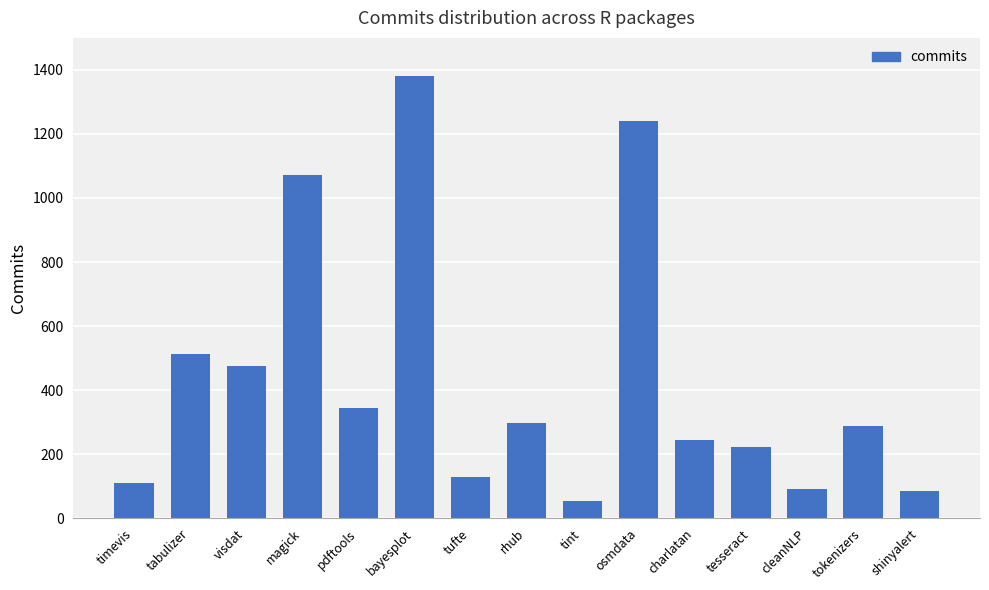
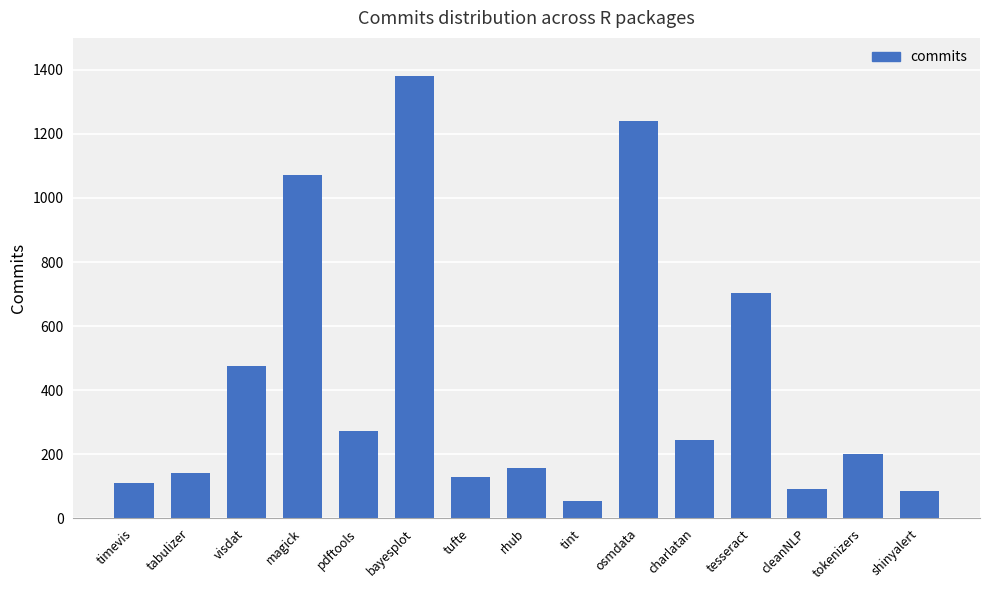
tabulizer: 510 -> 140
pdftools: 340 -> 270
rhub: 300 -> 160
tesseract: 220 -> 700
tokenizers: 290 -> 200
